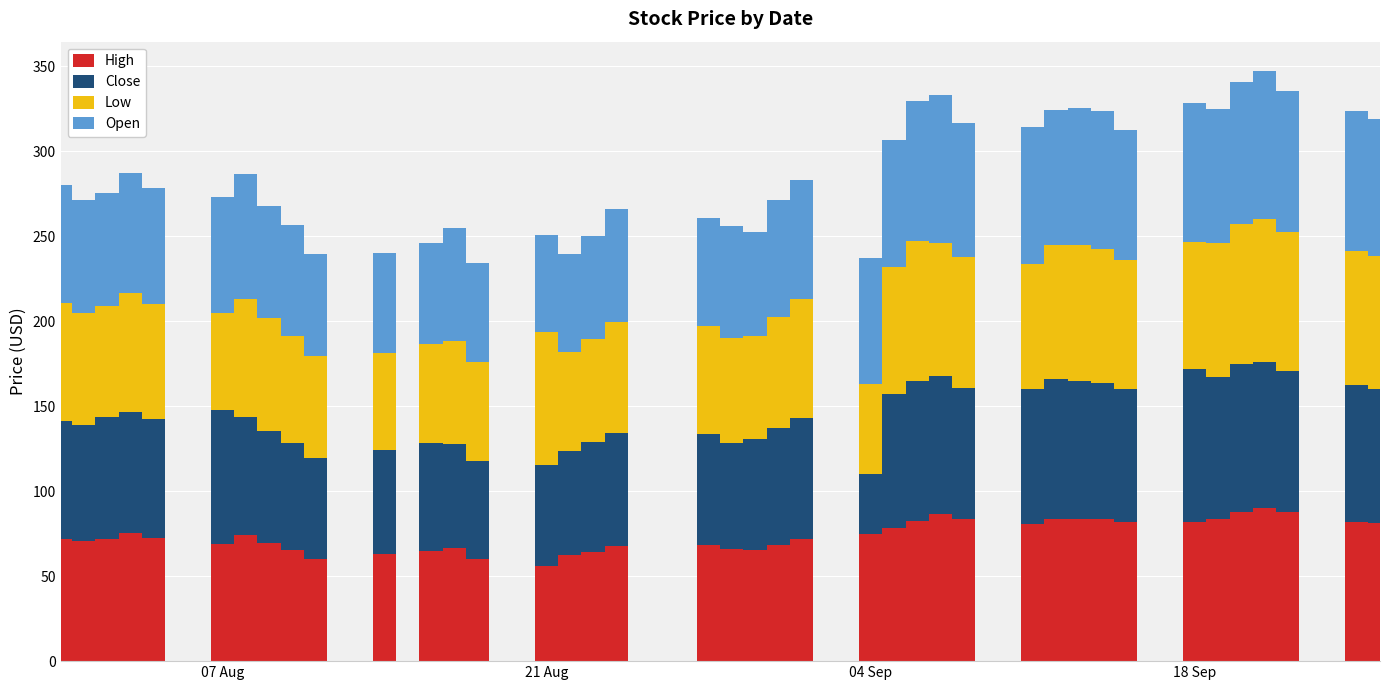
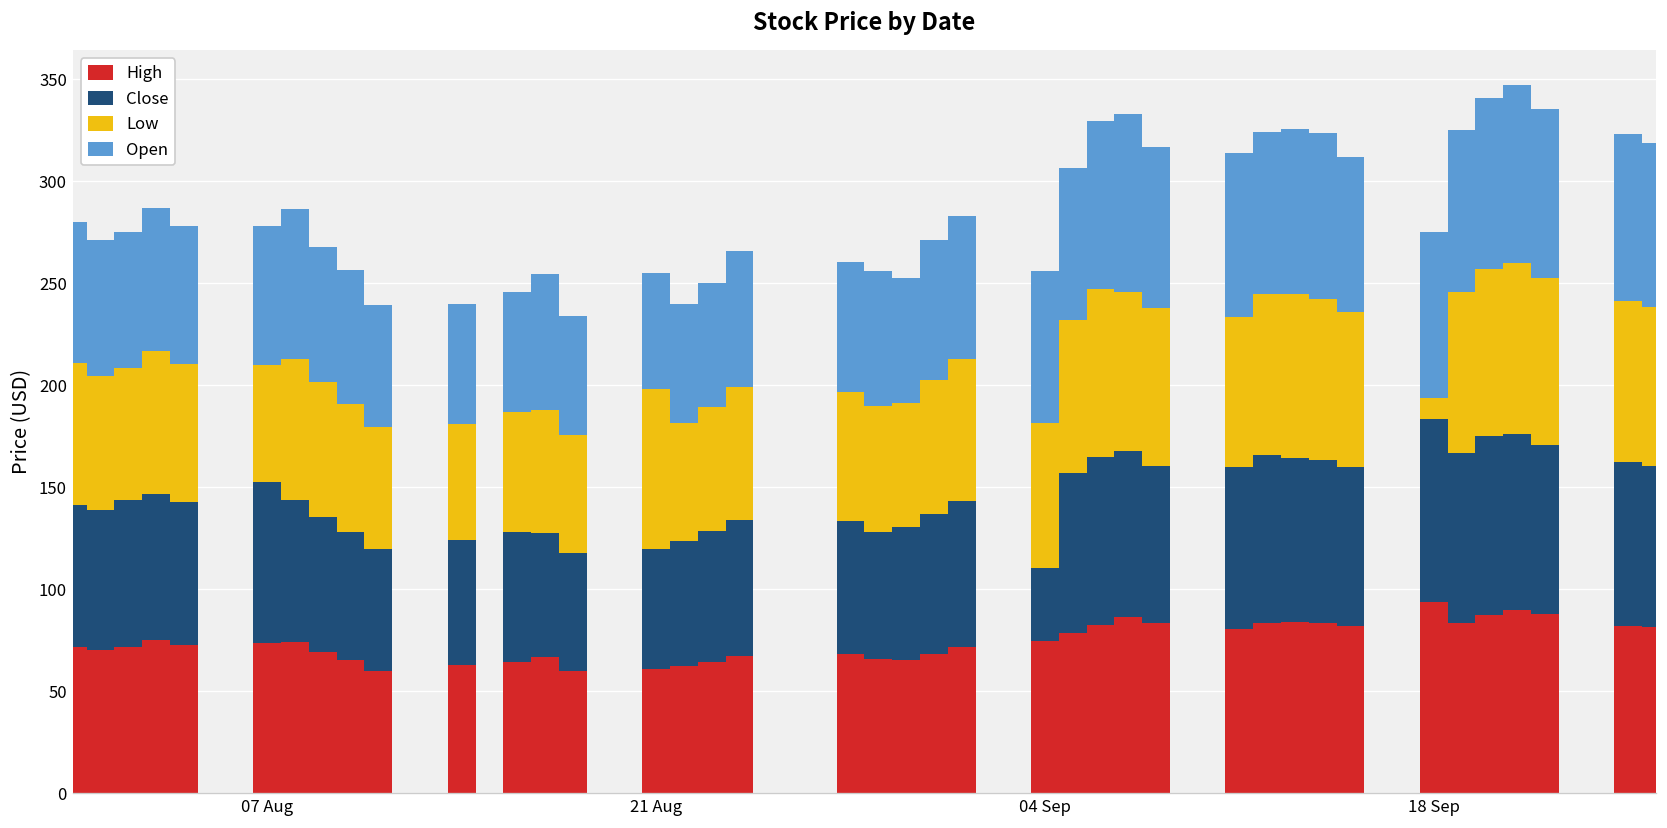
High, 07 Aug: 69 -> 74
High, 21 Aug: 56 -> 61
Low, 04 Sep: 53 -> 71
High, 18 Sep: 82 -> 94
Low, 18 Sep: 75 -> 10
